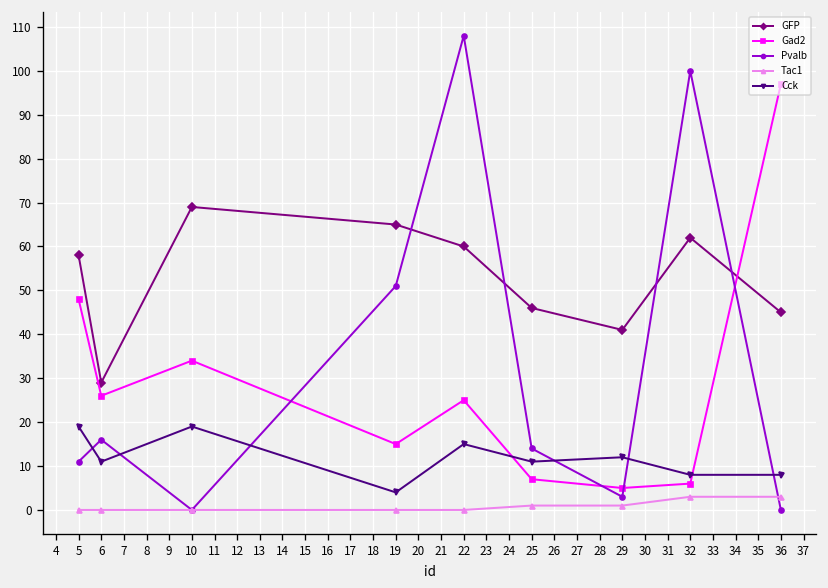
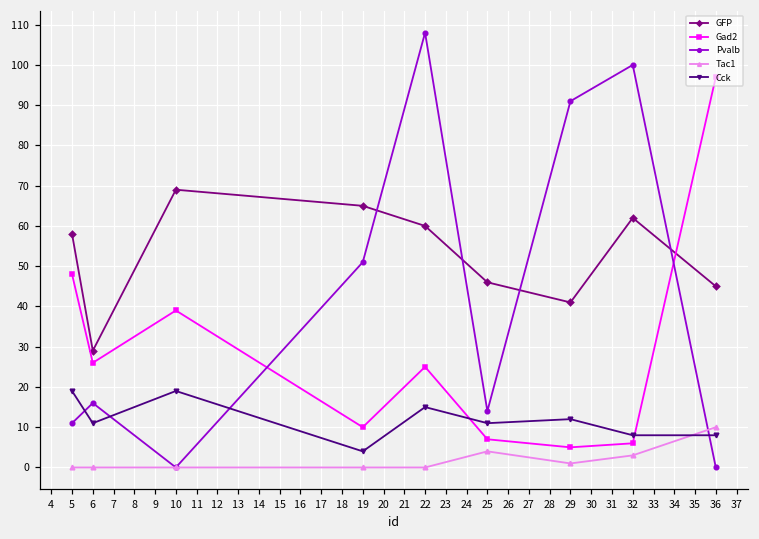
Gad2, 10: 34 -> 39
Gad2, 19: 15 -> 10
Tac1, 25: 1 -> 4
Pvalb, 29: 3 -> 91
Tac1, 36: 3 -> 10
